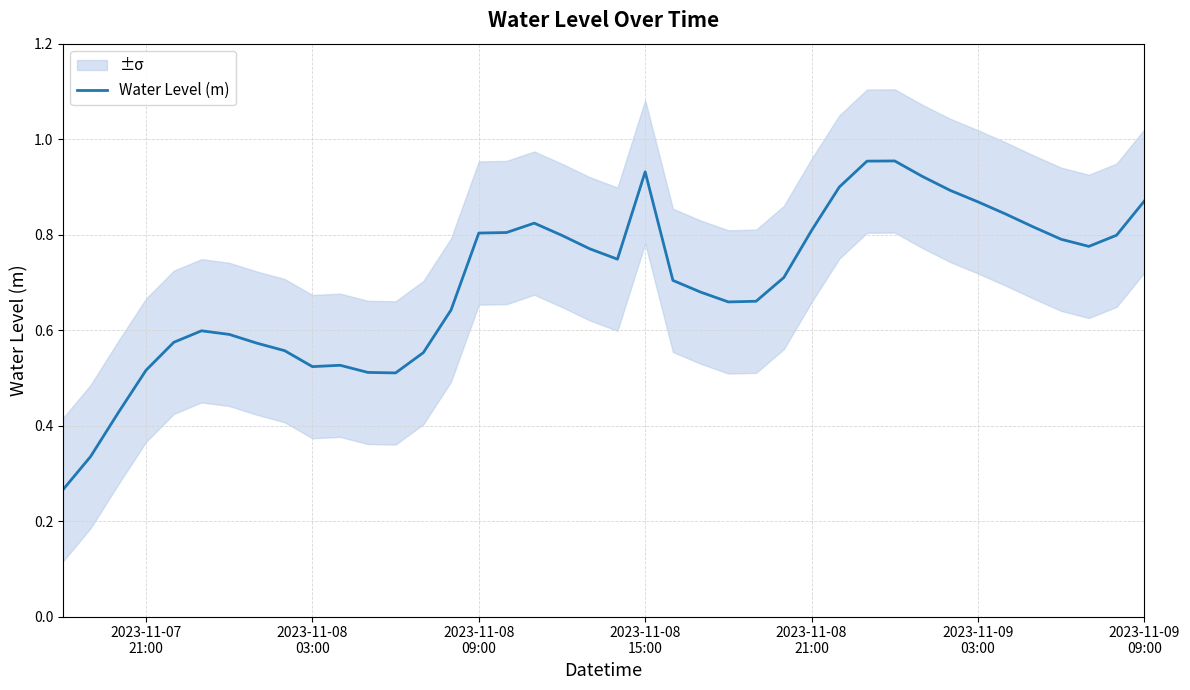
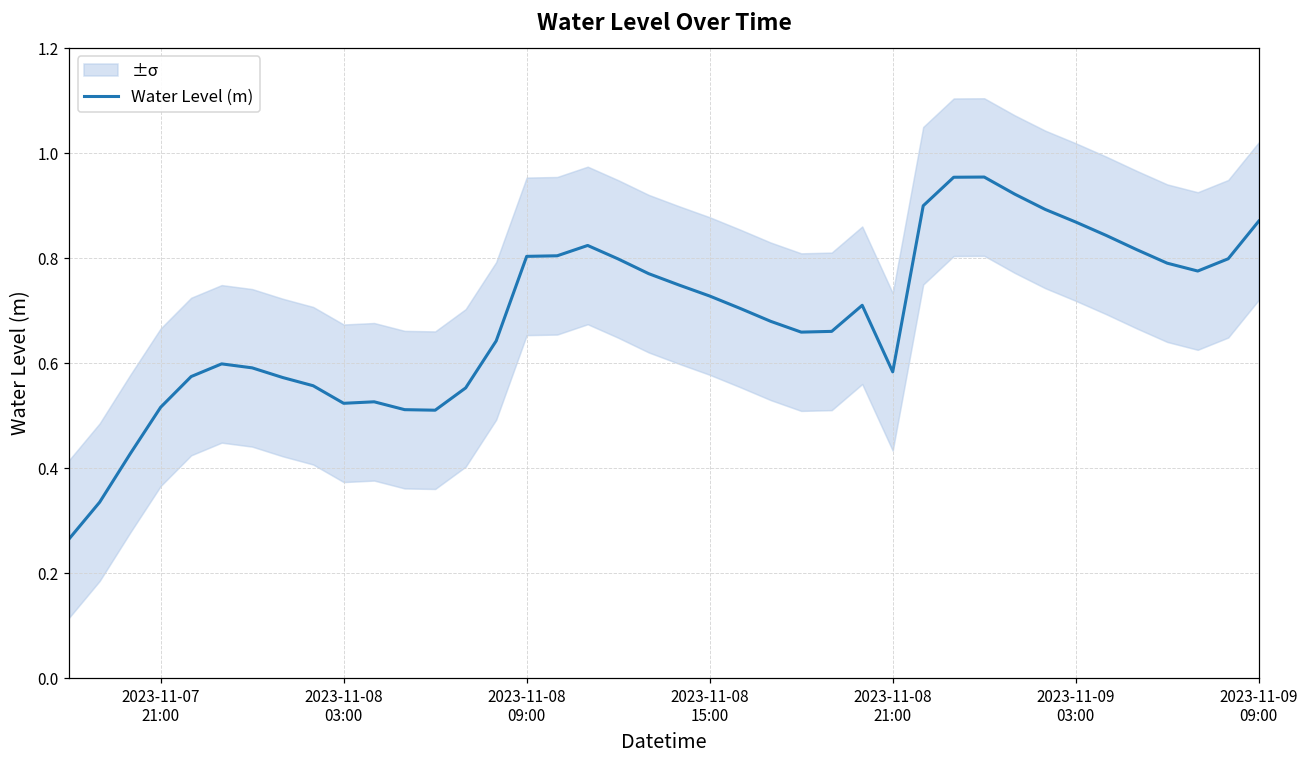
Water Level (m), 2023-11-08 15:00: 0.93 -> 0.73
Water Level (m), 2023-11-08 21:00: 0.81 -> 0.58
